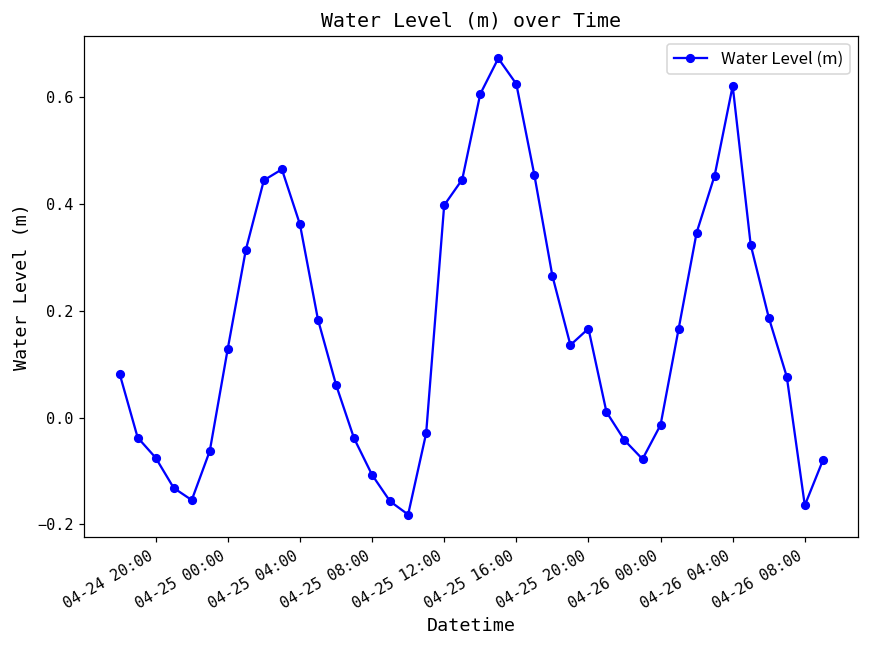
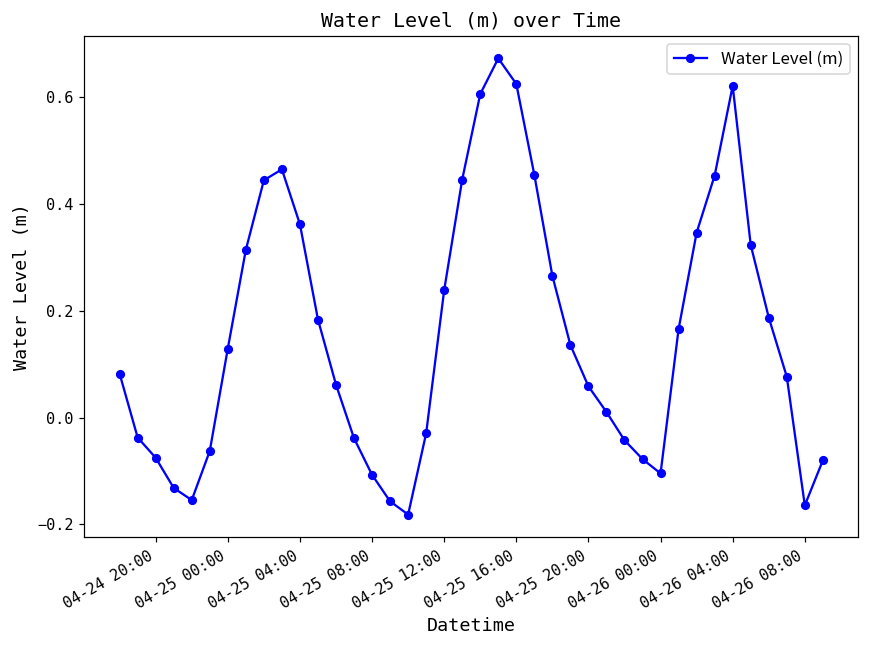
04-25 12:00: 0.40 -> 0.24
04-25 20:00: 0.17 -> 0.06
04-26 00:00: -0.01 -> -0.10
